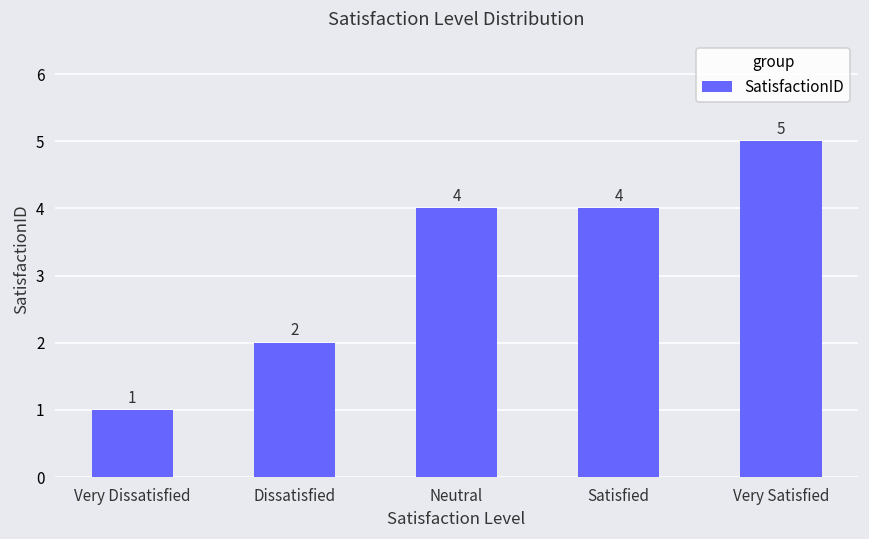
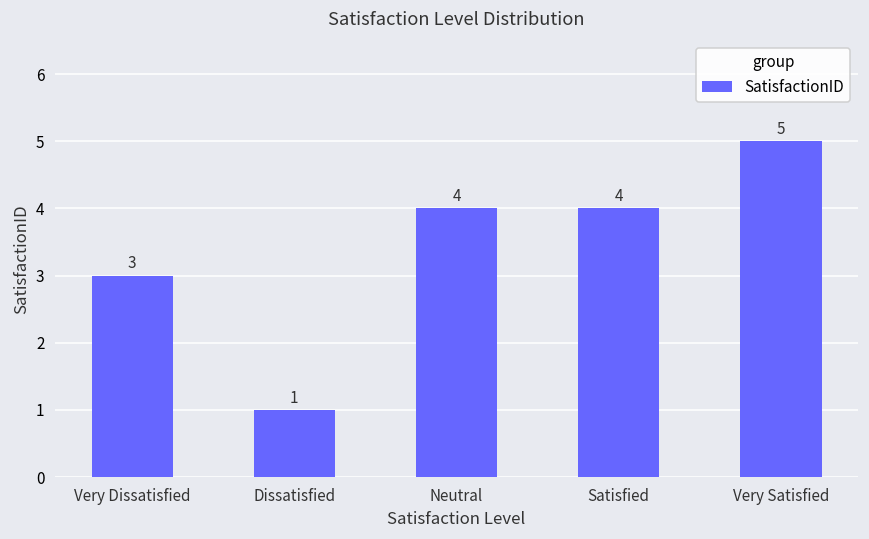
Very Dissatisfied: 1 -> 3
Dissatisfied: 2 -> 1
